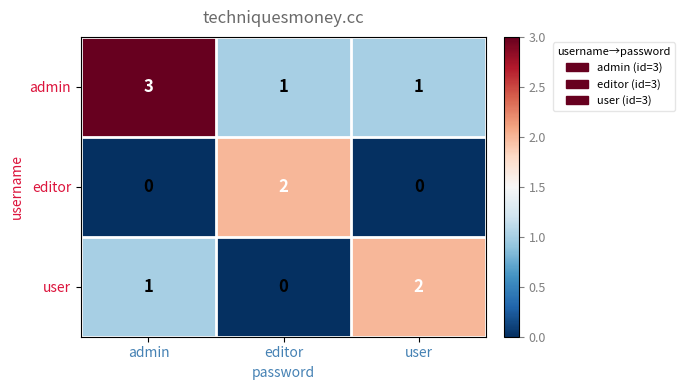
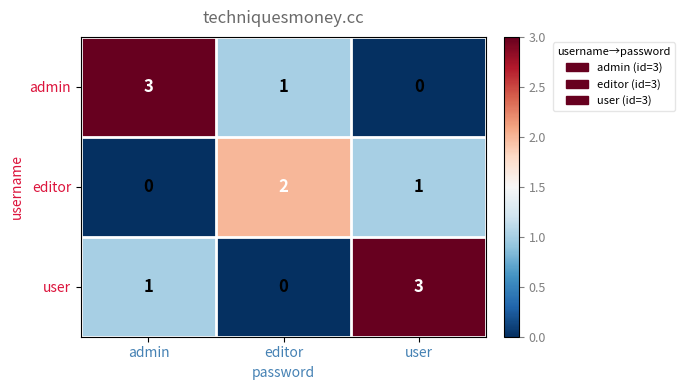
admin, user: 1 -> 0
editor, user: 0 -> 1
user, user: 2 -> 3
